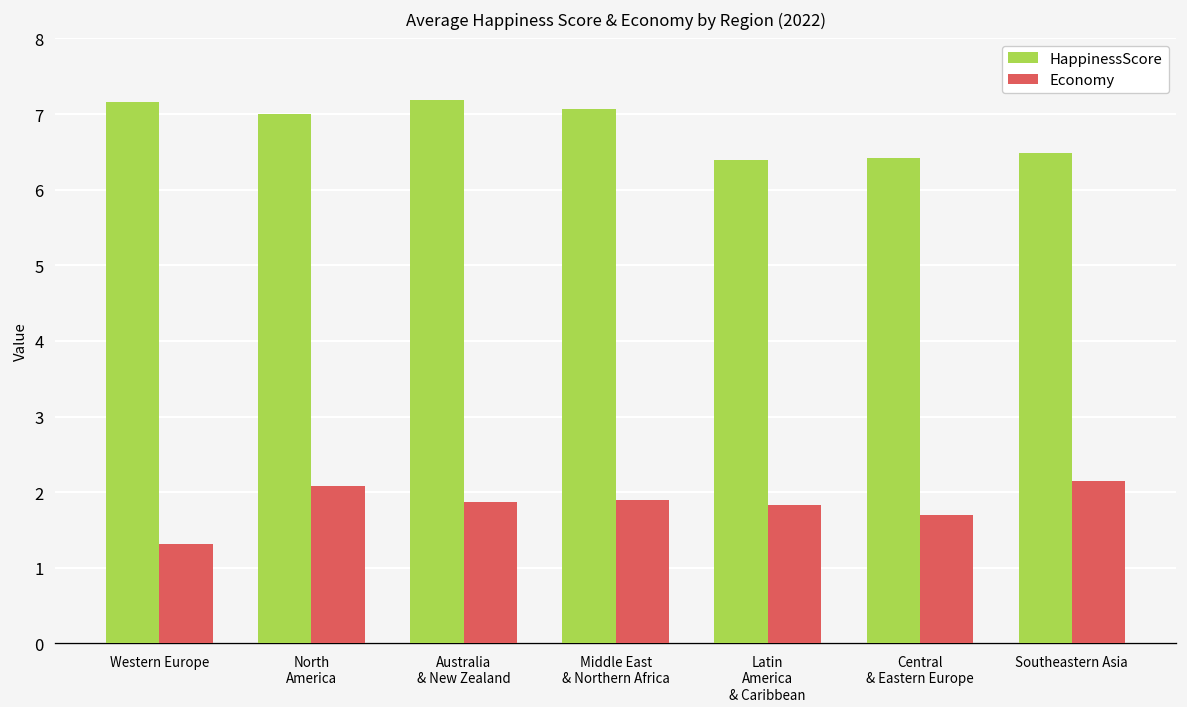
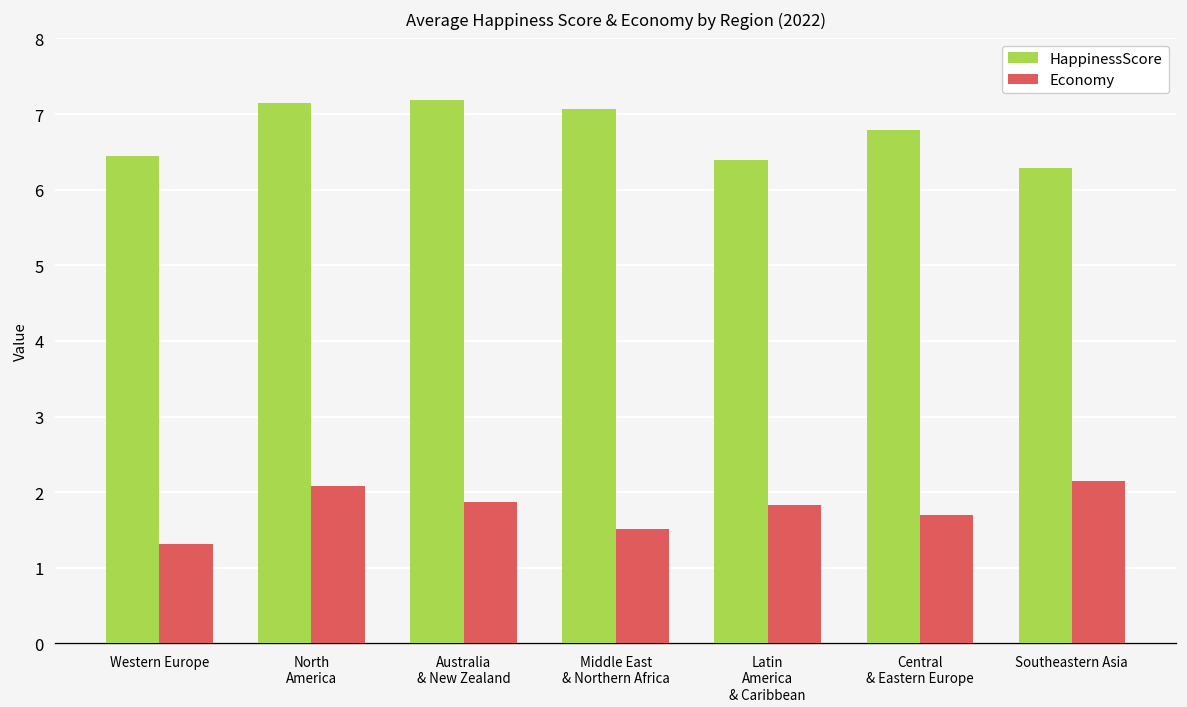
HappinessScore, Western Europe: 7.2 -> 6.4
HappinessScore, North America: 7.0 -> 7.1
Economy, Middle East & Northern Africa: 1.9 -> 1.5
HappinessScore, Central & Eastern Europe: 6.4 -> 6.8
HappinessScore, Southeastern Asia: 6.5 -> 6.3
